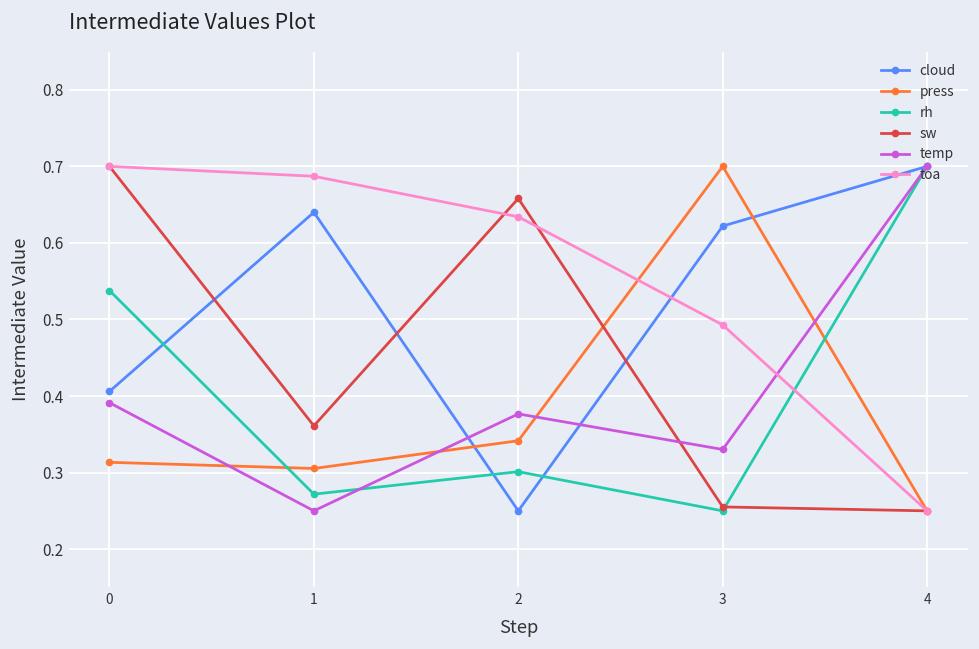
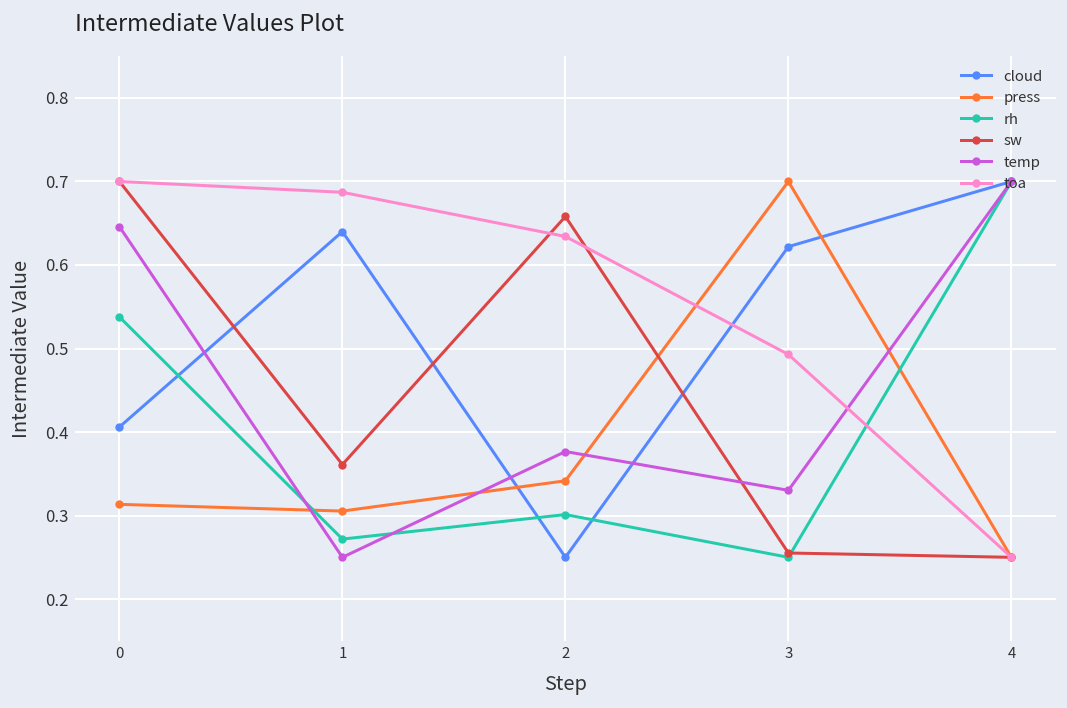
temp, 0: 0.39 -> 0.65
